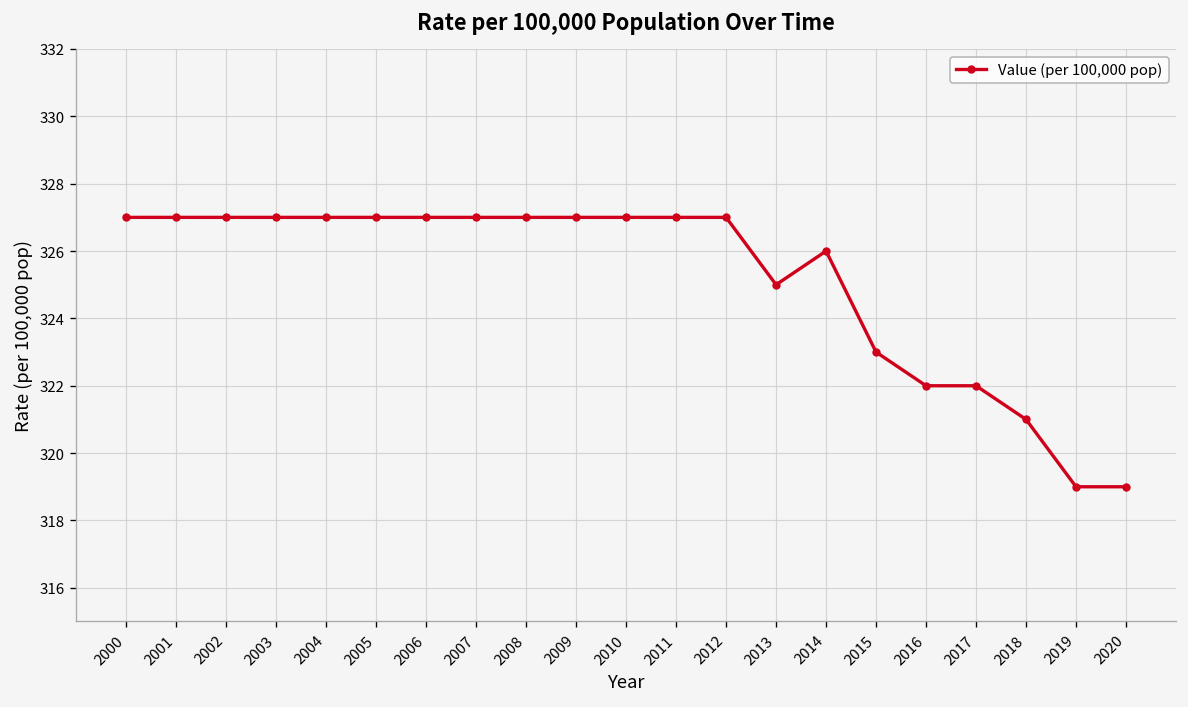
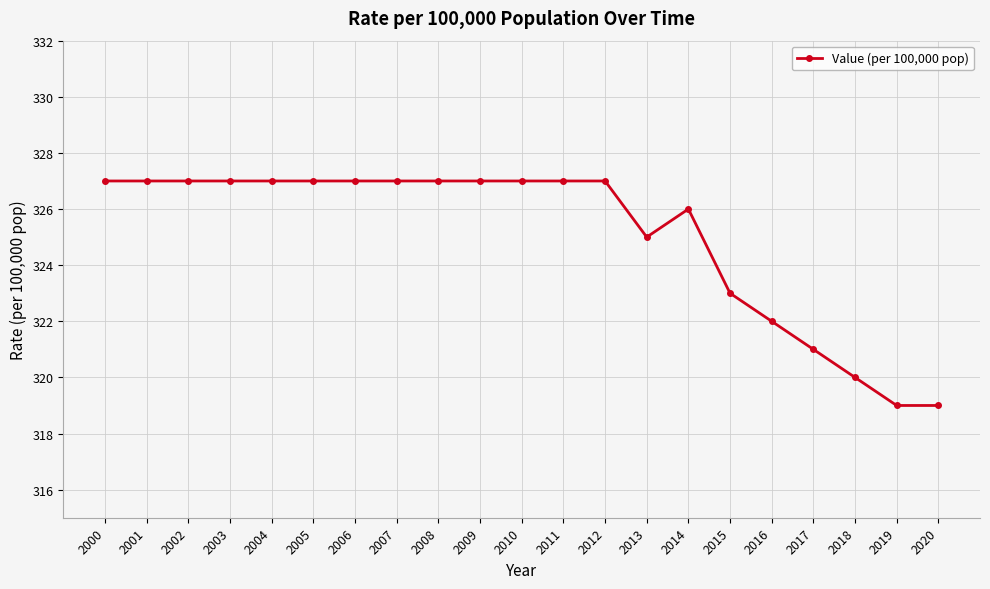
2017: 322 -> 321
2018: 321 -> 320
